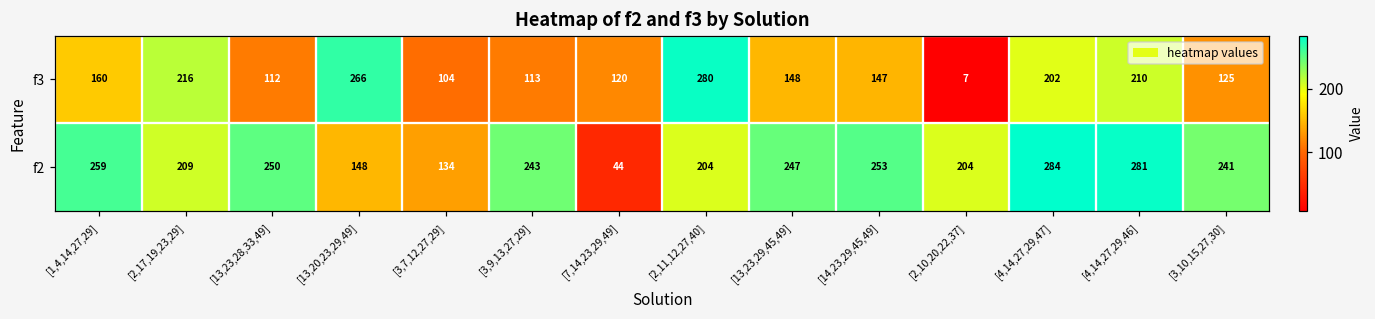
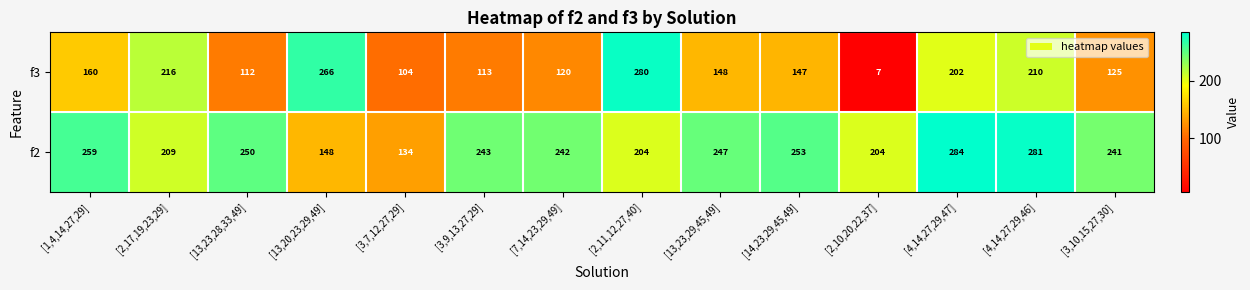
f2, [7,14,23,29,49]: 44 -> 242
